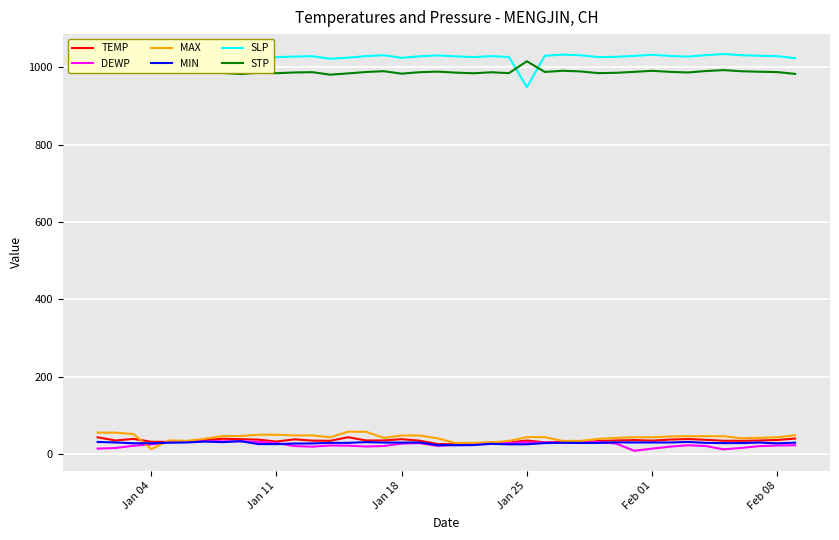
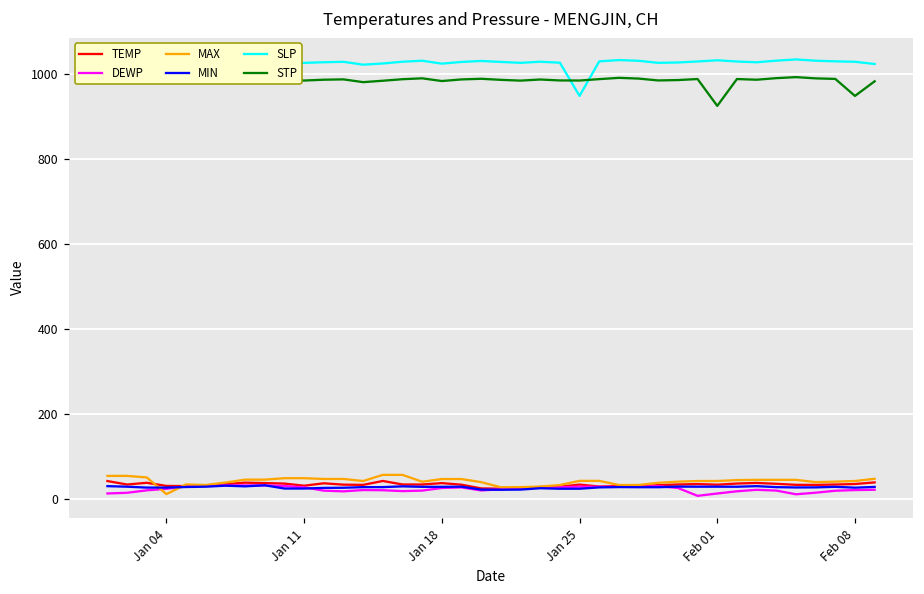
STP, Jan 25: 1020 -> 980
STP, Feb 01: 990 -> 930
STP, Feb 08: 990 -> 950
